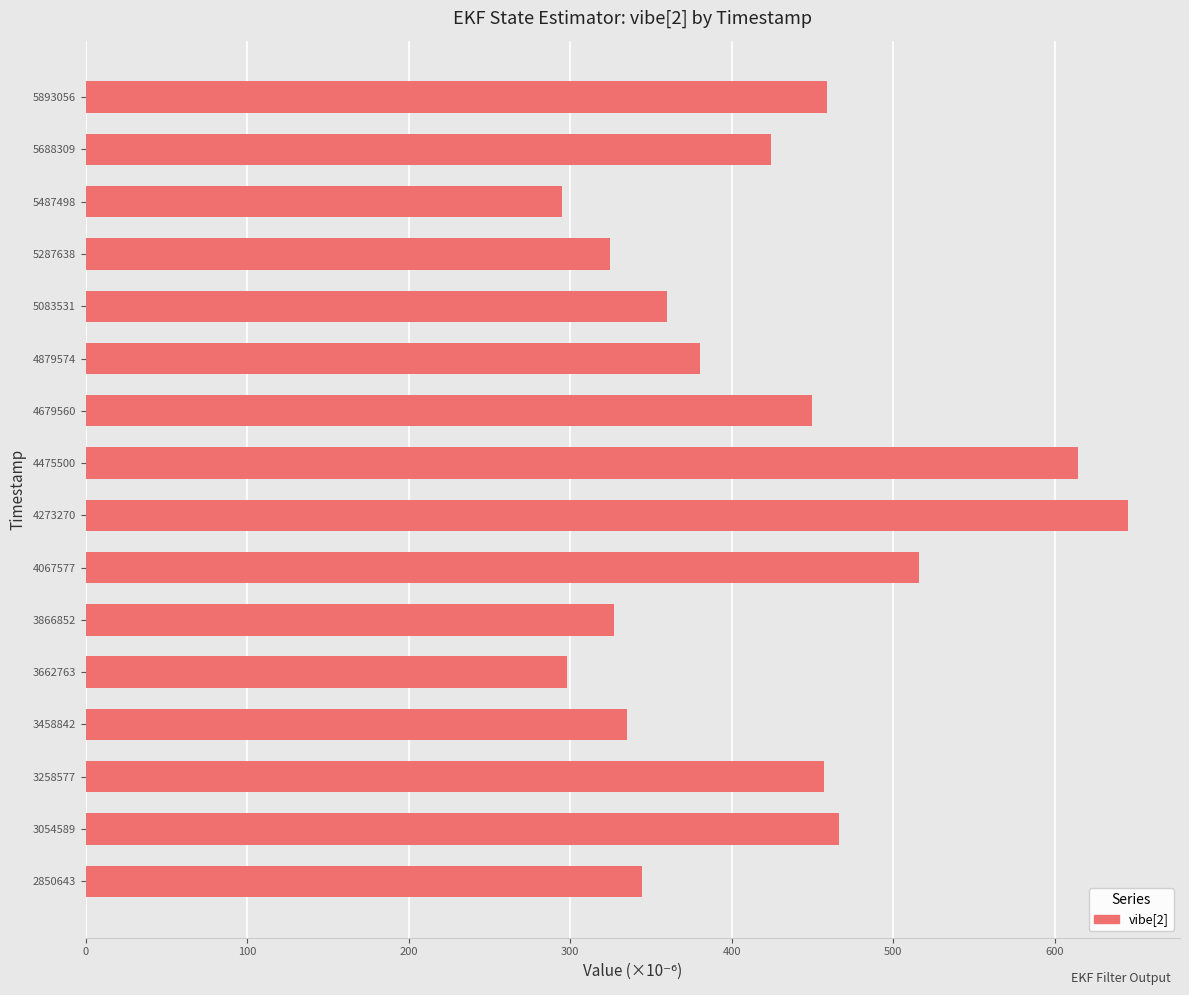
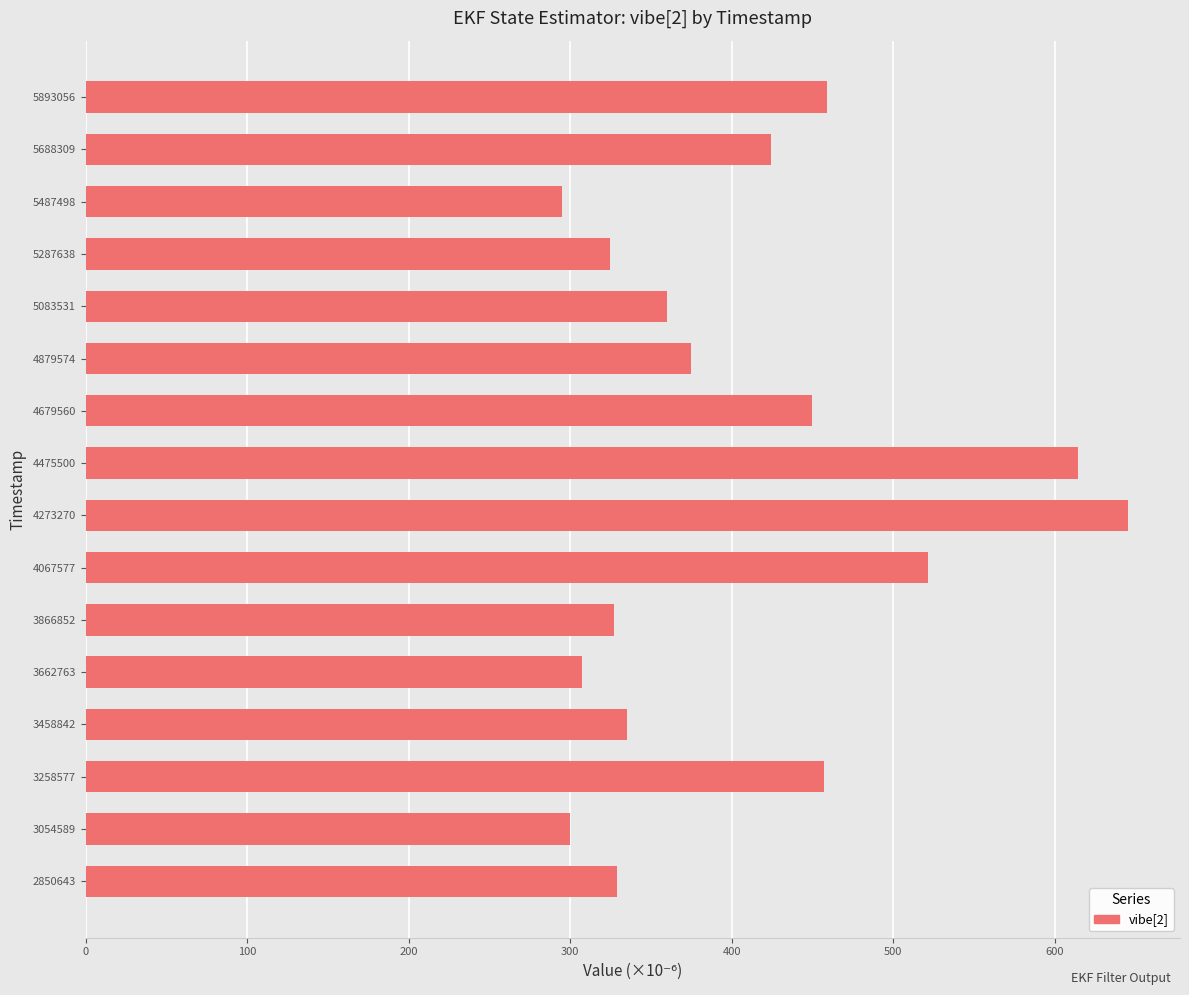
4879574: 380 -> 375
4067577: 516 -> 522
3662763: 298 -> 308
3054589: 466 -> 300
2850643: 345 -> 329
